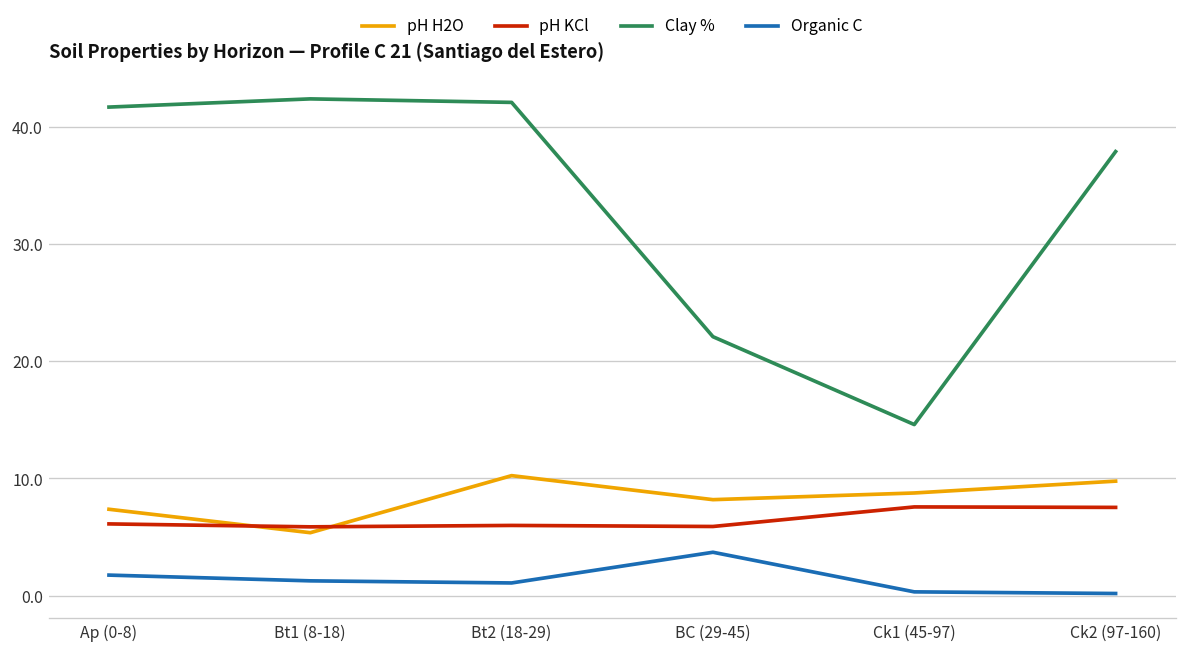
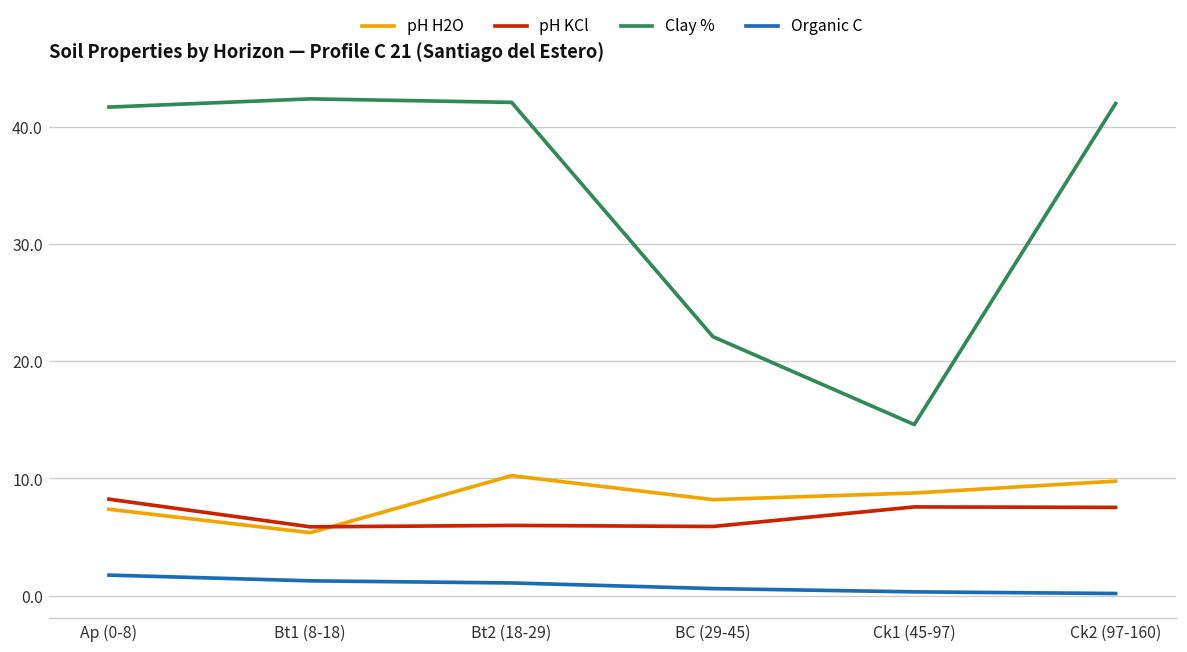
pH KCl, Ap (0-8): 6 -> 8
Organic C, BC (29-45): 4 -> 1
Clay %, Ck2 (97-160): 38 -> 42
